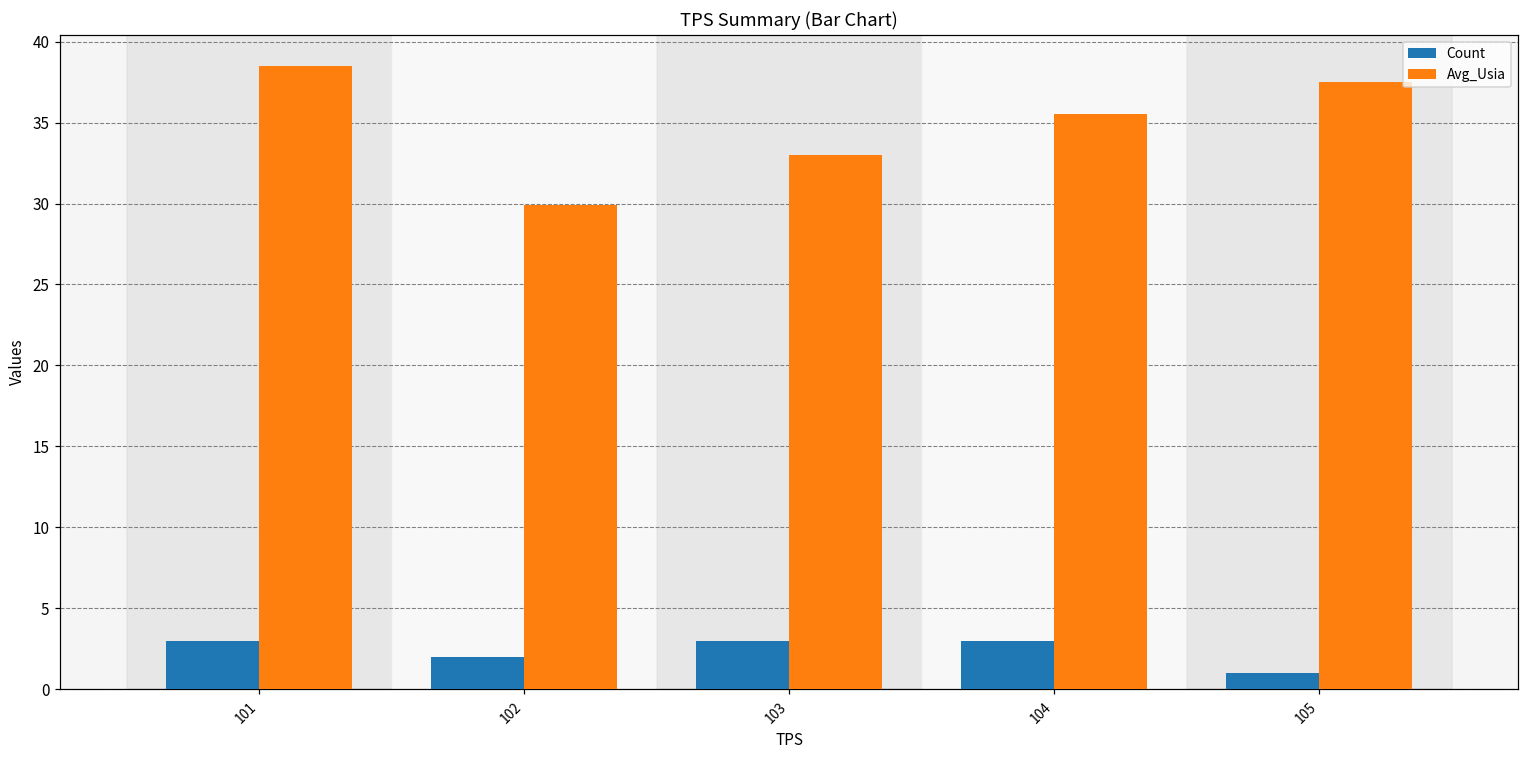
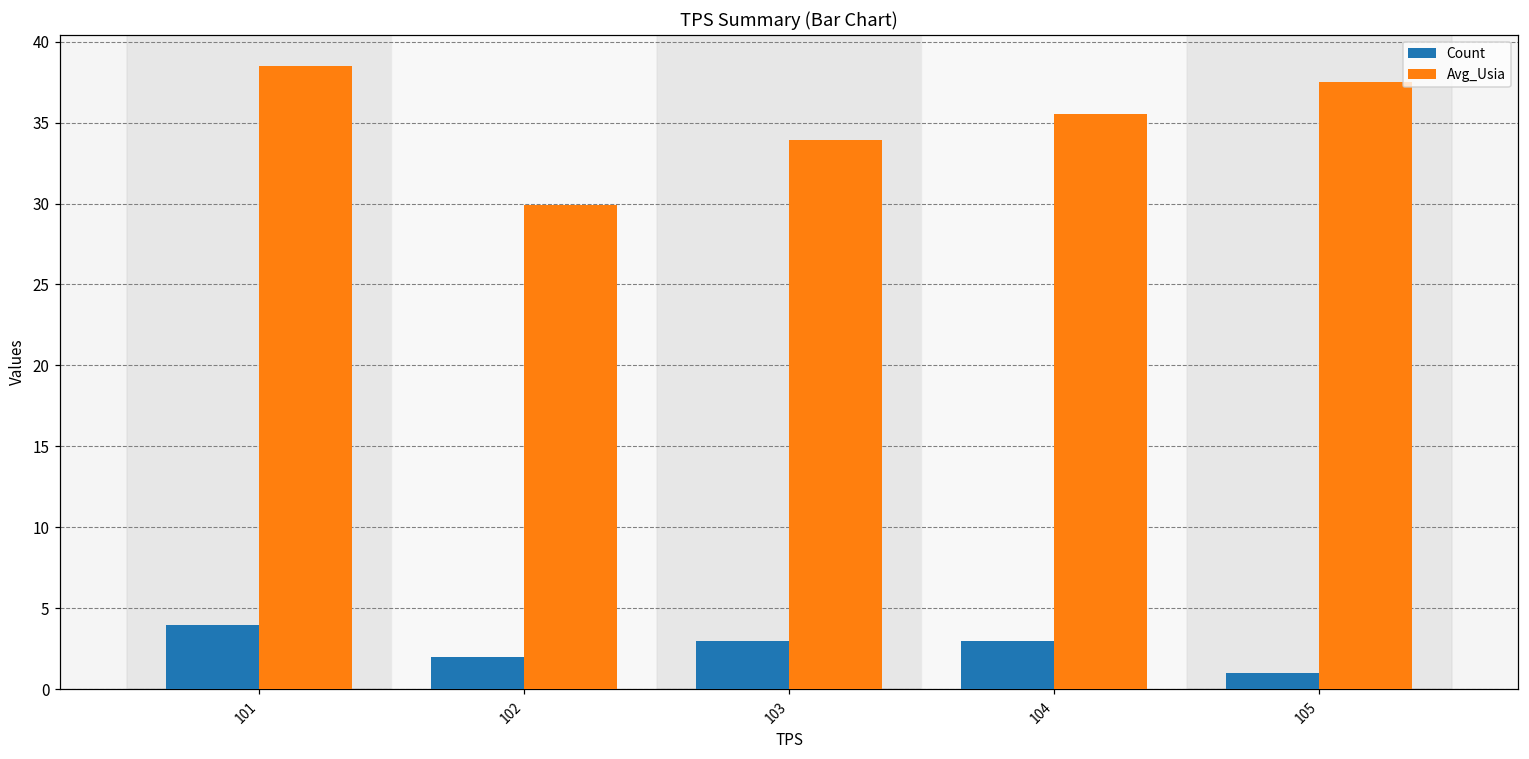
Count, 101: 3 -> 4
Avg_Usia, 103: 33.0 -> 33.9
